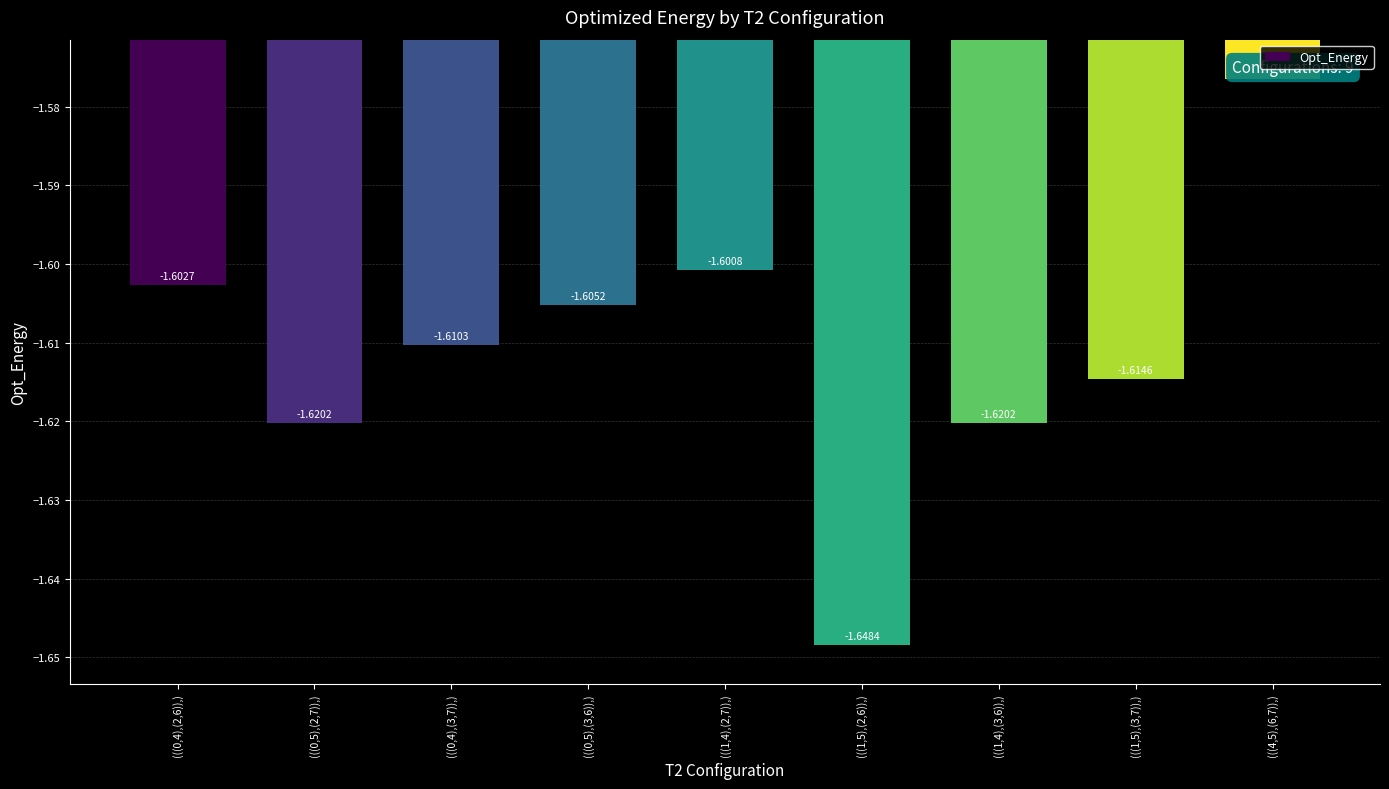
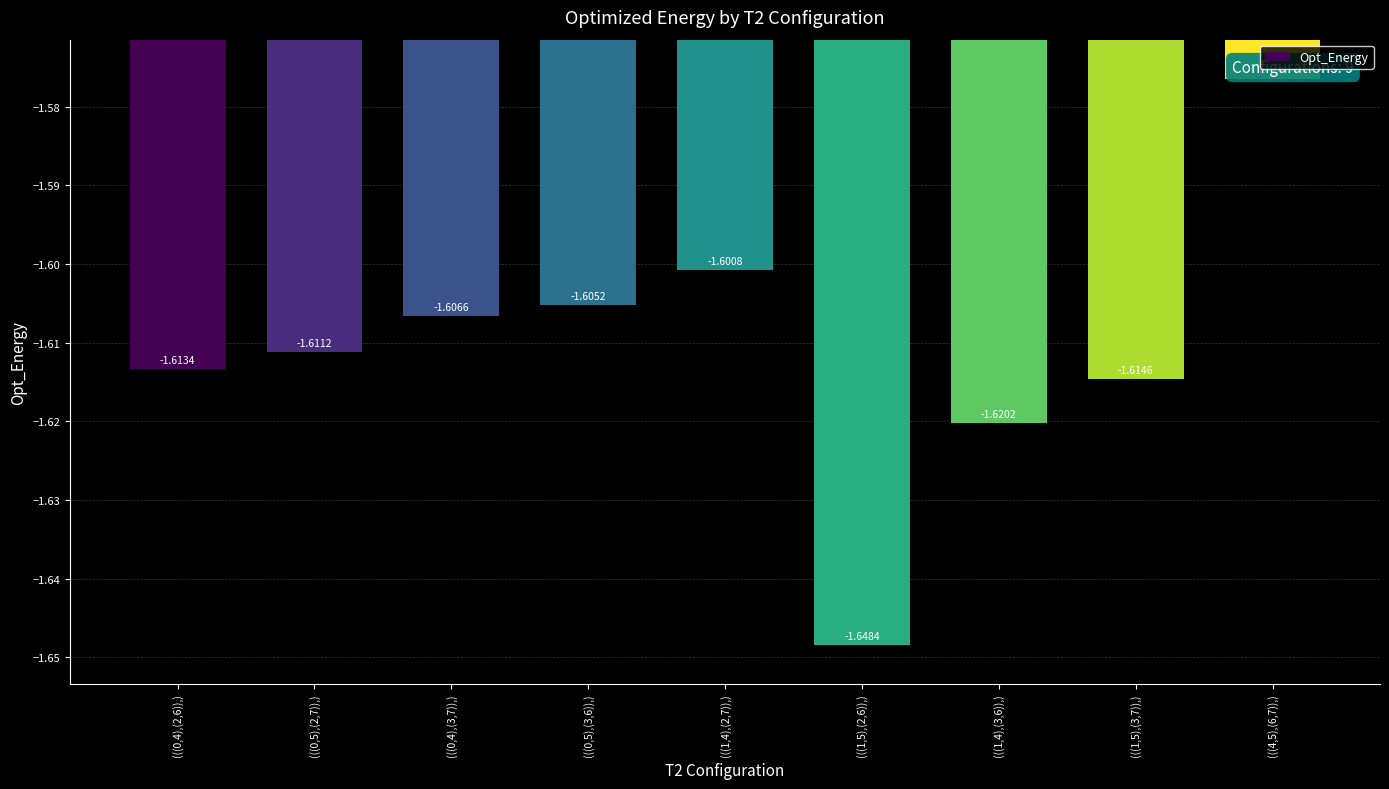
(((0,4),(2,6)),): -1.6027 -> -1.6134
(((0,5),(2,7)),): -1.6202 -> -1.6112
(((0,4),(3,7)),): -1.6103 -> -1.6066
